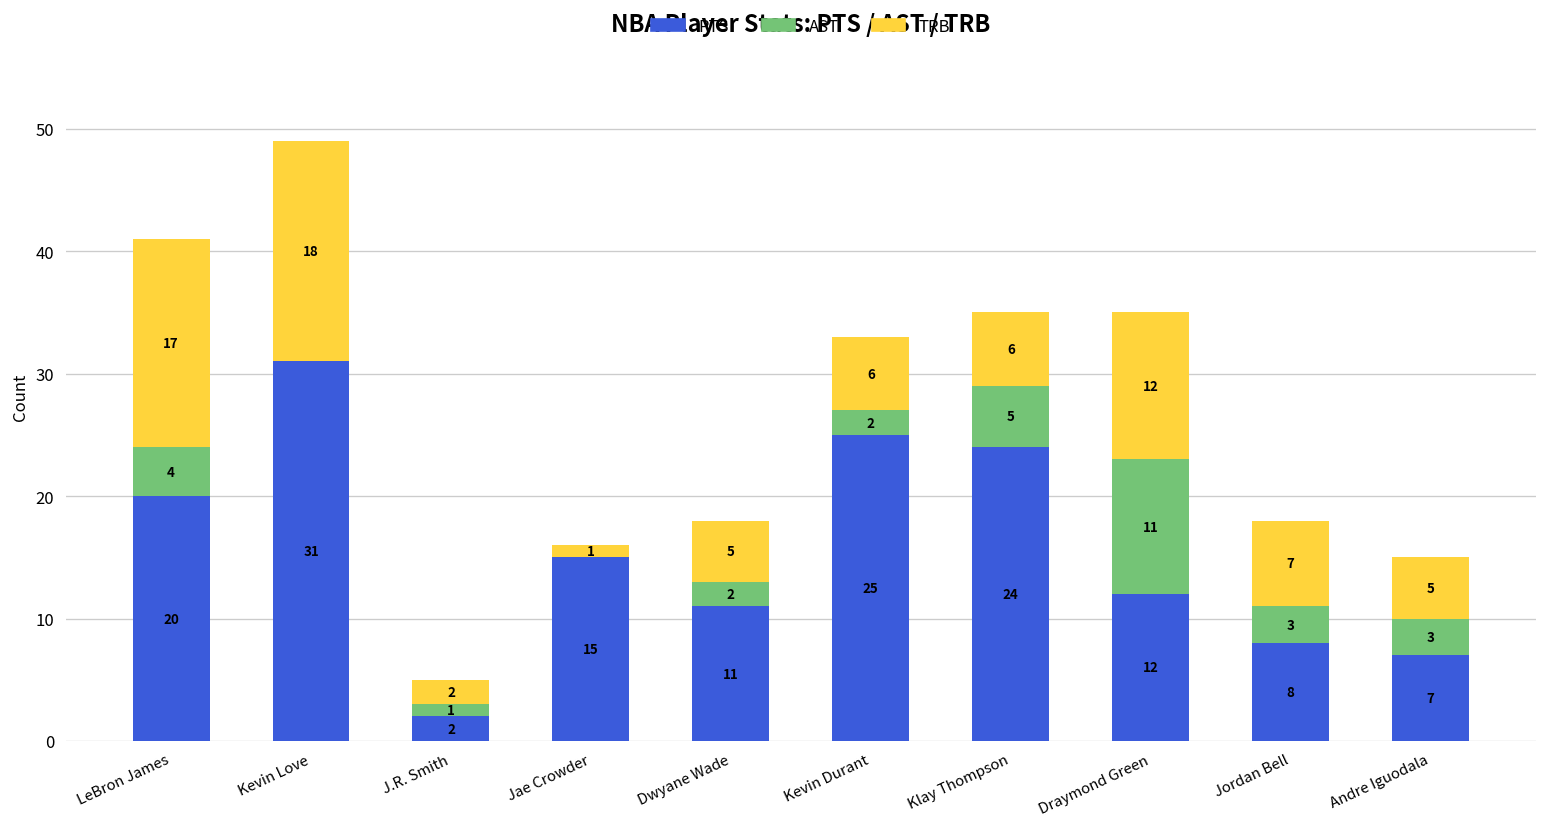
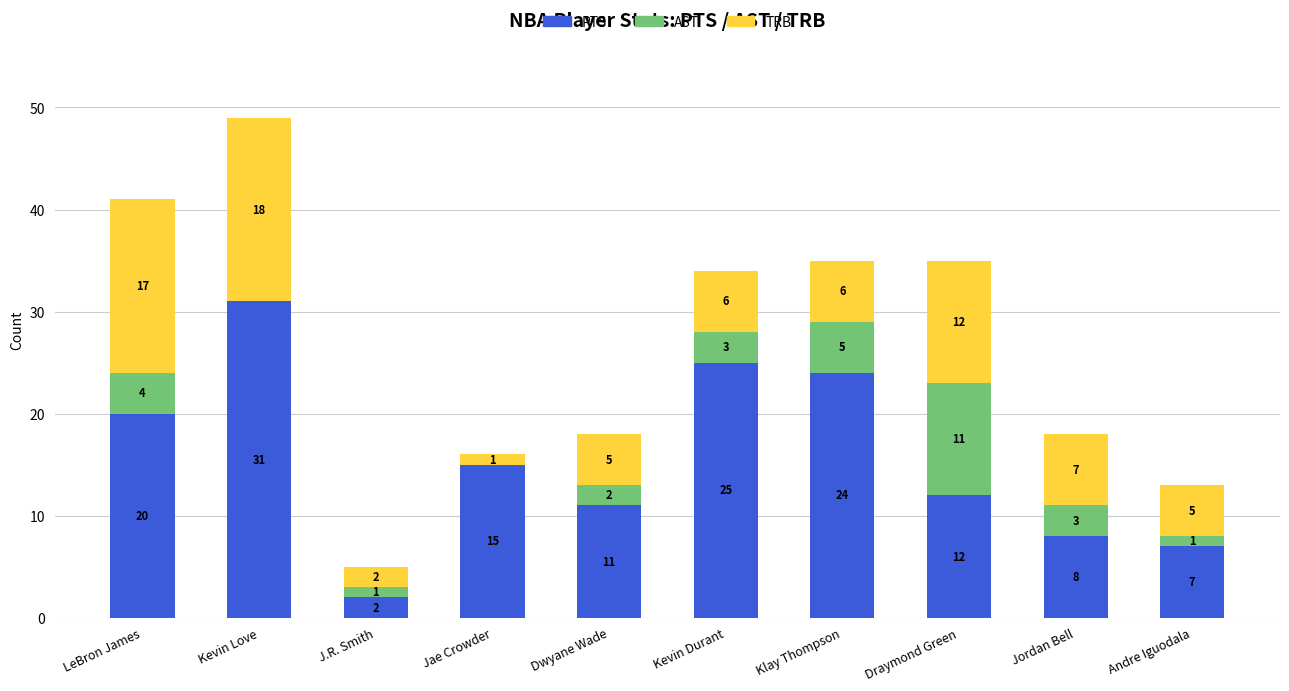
AST, Kevin Durant: 2 -> 3
AST, Andre Iguodala: 3 -> 1
